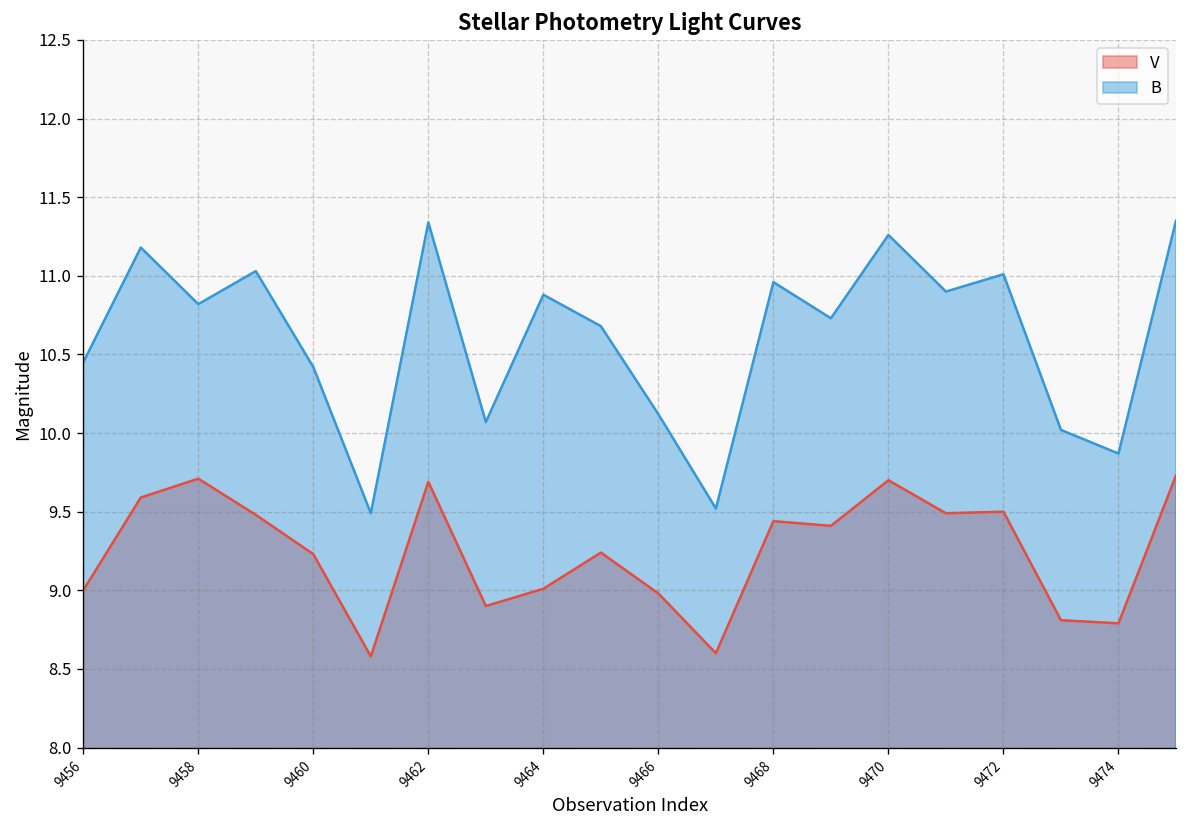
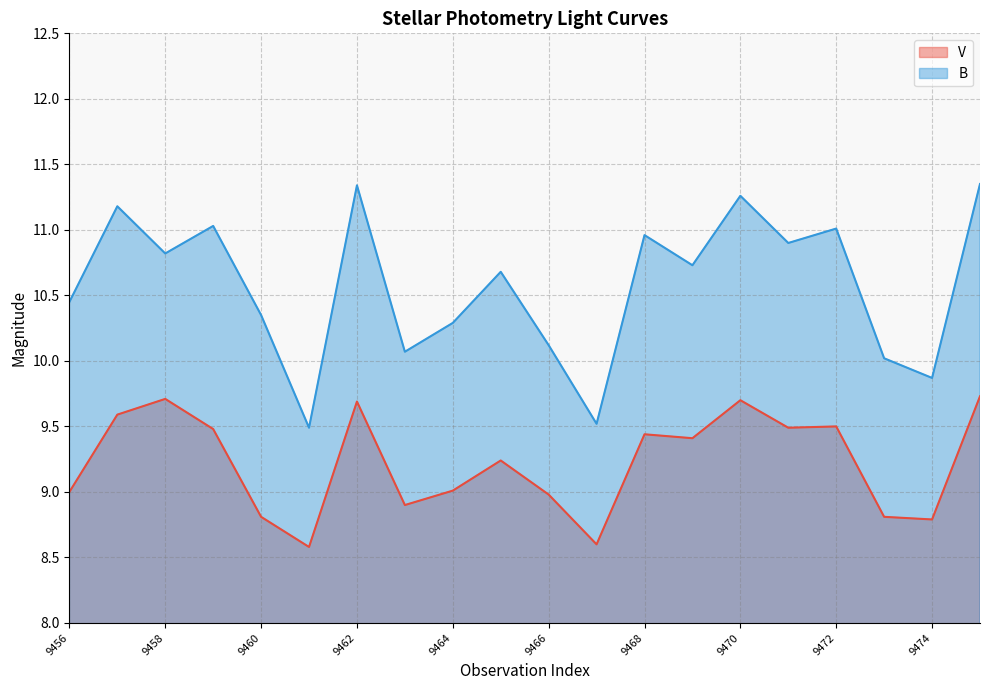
V, 9460: 9.23 -> 8.81
B, 9460: 10.42 -> 10.35
B, 9464: 10.88 -> 10.29
